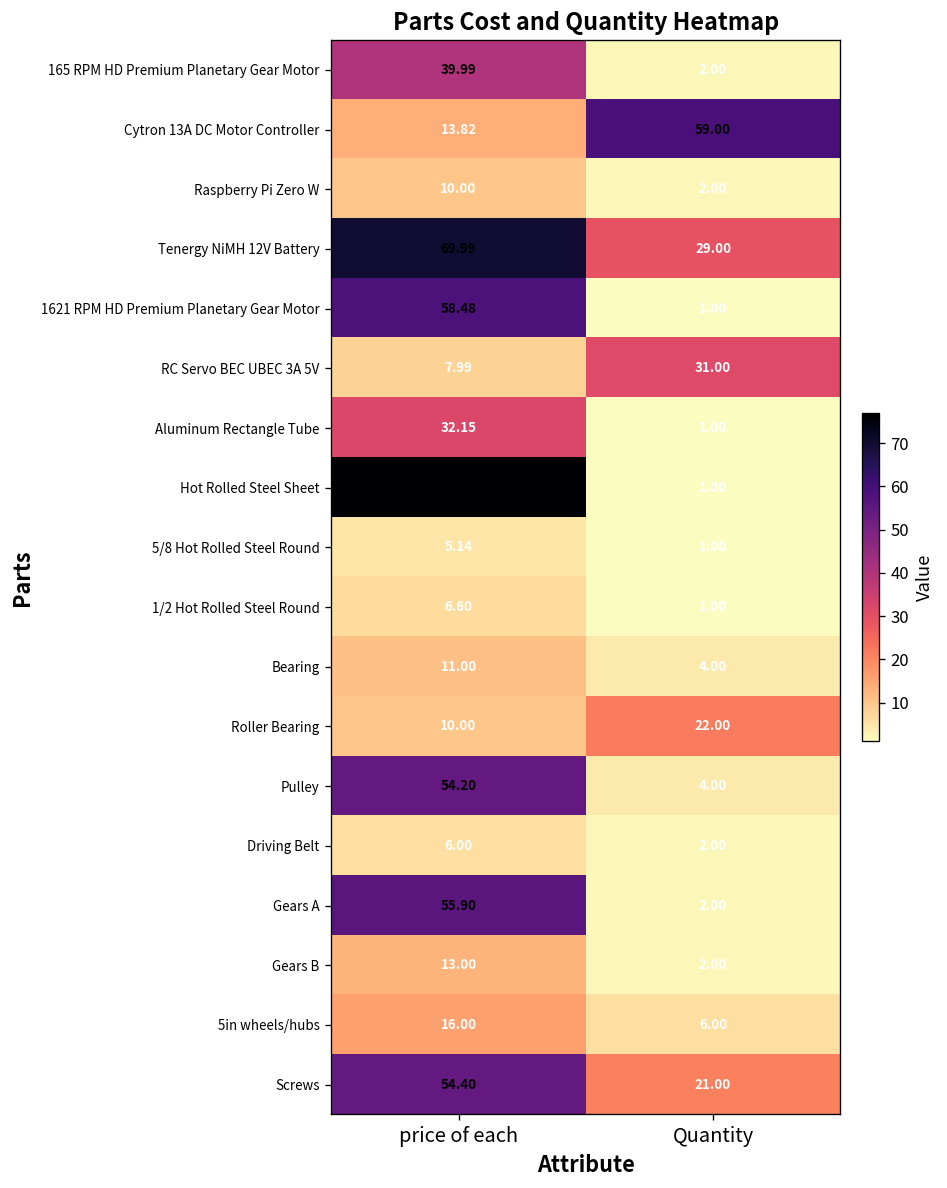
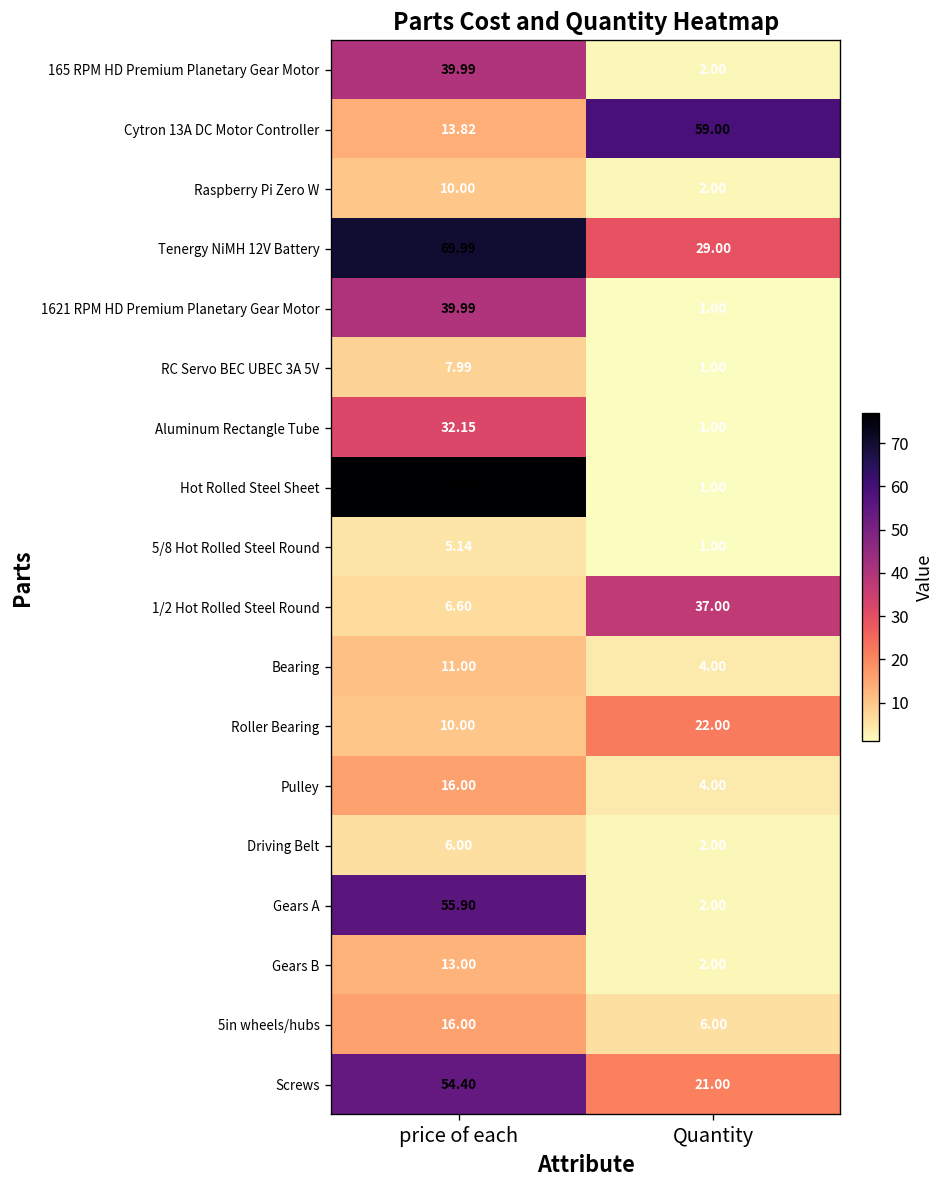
1621 RPM HD Premium Planetary Gear Motor, price of each: 58.48 -> 39.99
RC Servo BEC UBEC 3A 5V, Quantity: 31.00 -> 1.00
1/2 Hot Rolled Steel Round, Quantity: 1.00 -> 37.00
Pulley, price of each: 54.20 -> 16.00
